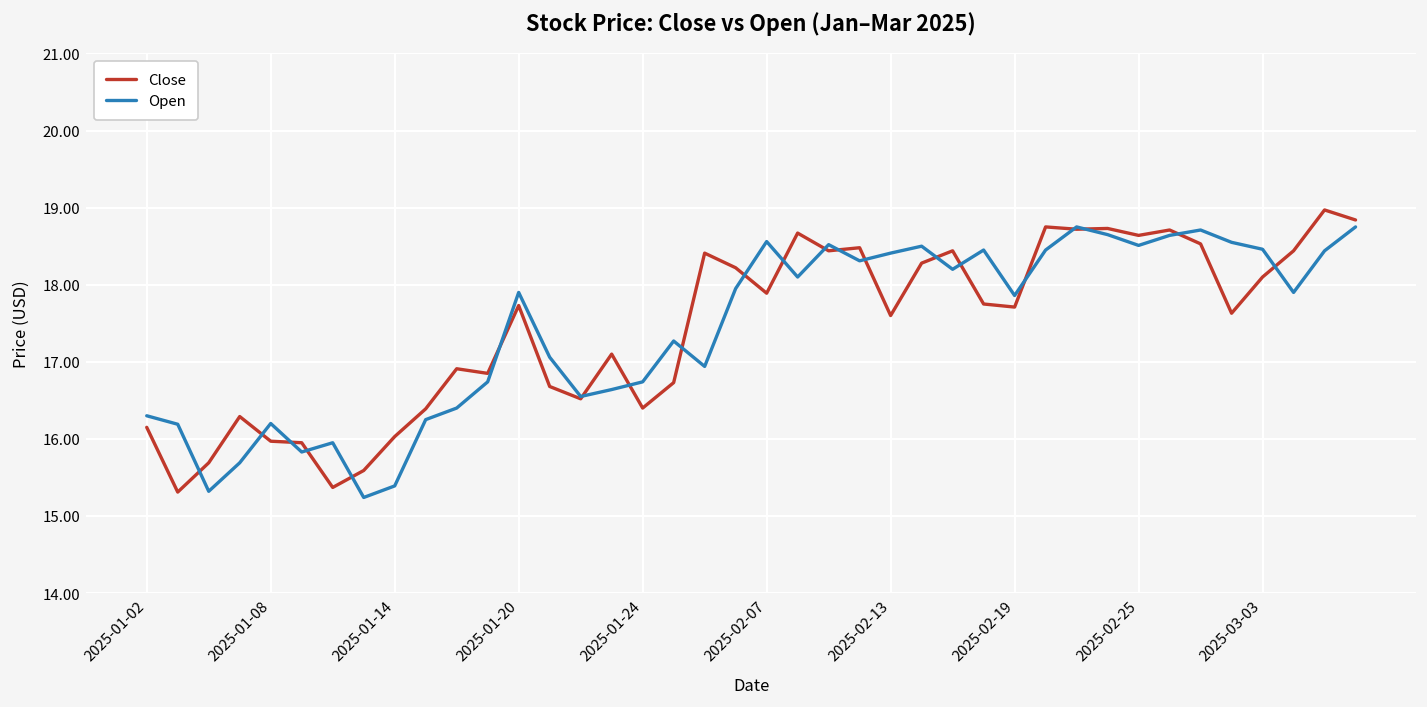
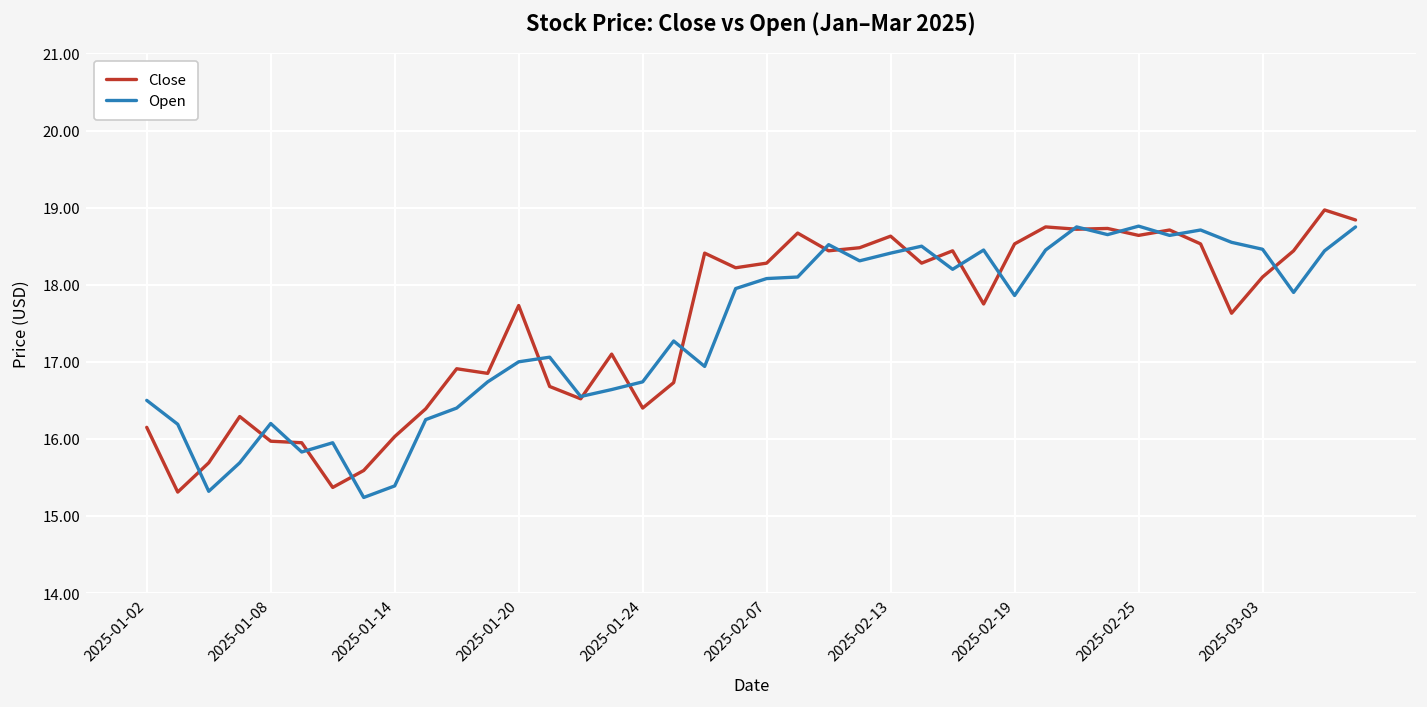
Open, 2025-01-02: 16.3 -> 16.5
Open, 2025-01-20: 17.9 -> 17.0
Close, 2025-02-07: 17.9 -> 18.3
Open, 2025-02-07: 18.6 -> 18.1
Close, 2025-02-13: 17.6 -> 18.6
Close, 2025-02-19: 17.7 -> 18.5
Open, 2025-02-25: 18.5 -> 18.8
